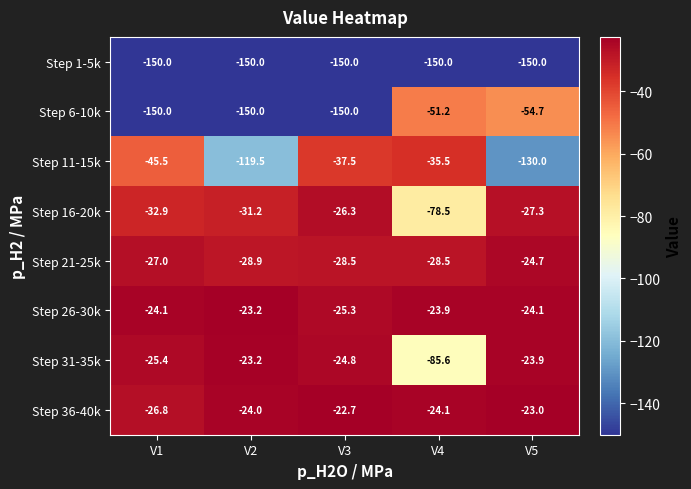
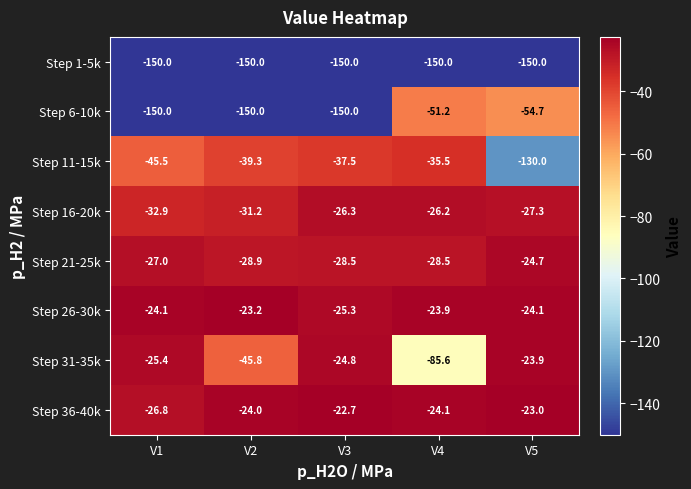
Step 11-15k, V2: -119.5 -> -39.3
Step 16-20k, V4: -78.5 -> -26.2
Step 31-35k, V2: -23.2 -> -45.8
